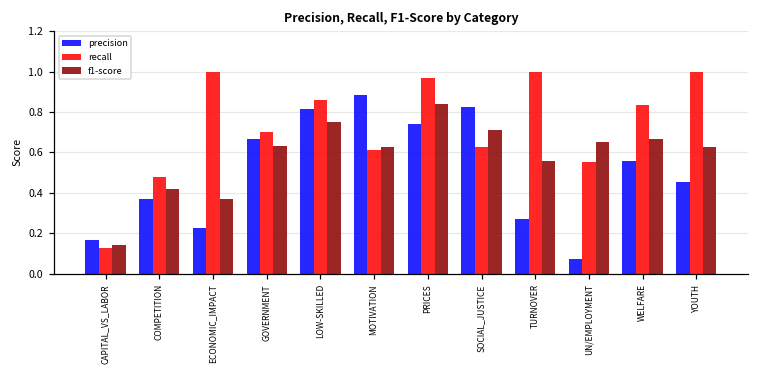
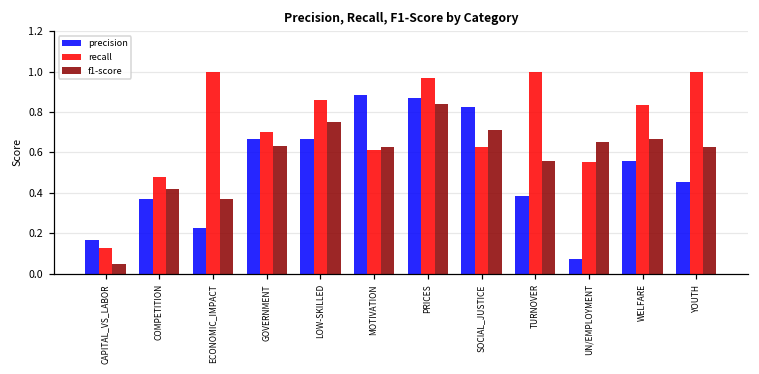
f1-score, CAPITAL_VS_LABOR: 0.14 -> 0.05
precision, LOW-SKILLED: 0.81 -> 0.67
precision, PRICES: 0.74 -> 0.87
precision, TURNOVER: 0.27 -> 0.38
